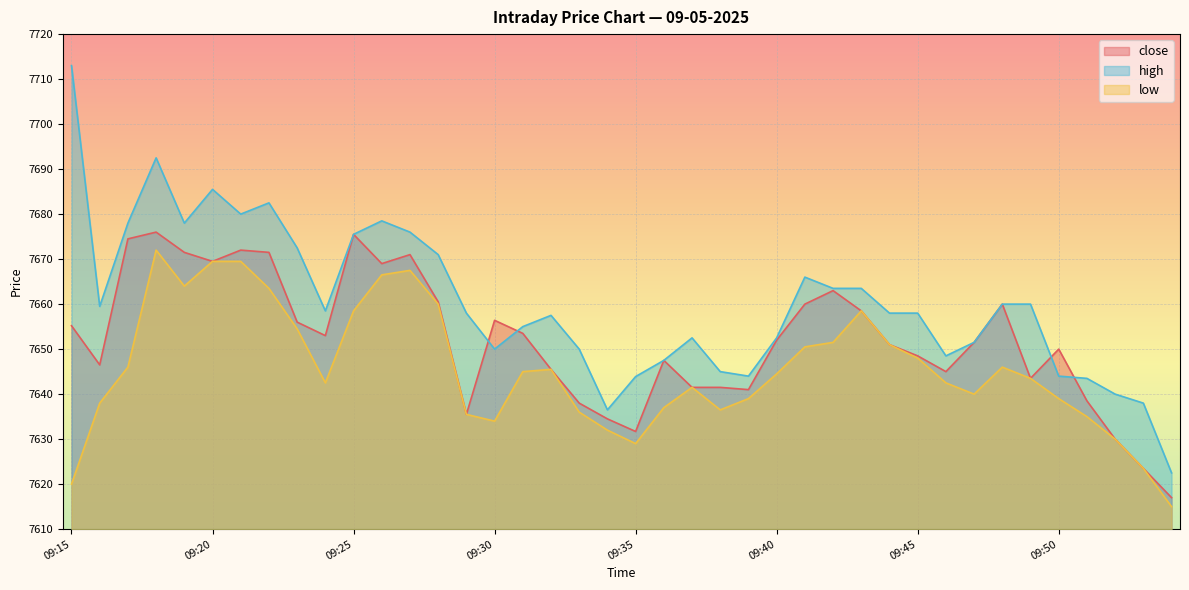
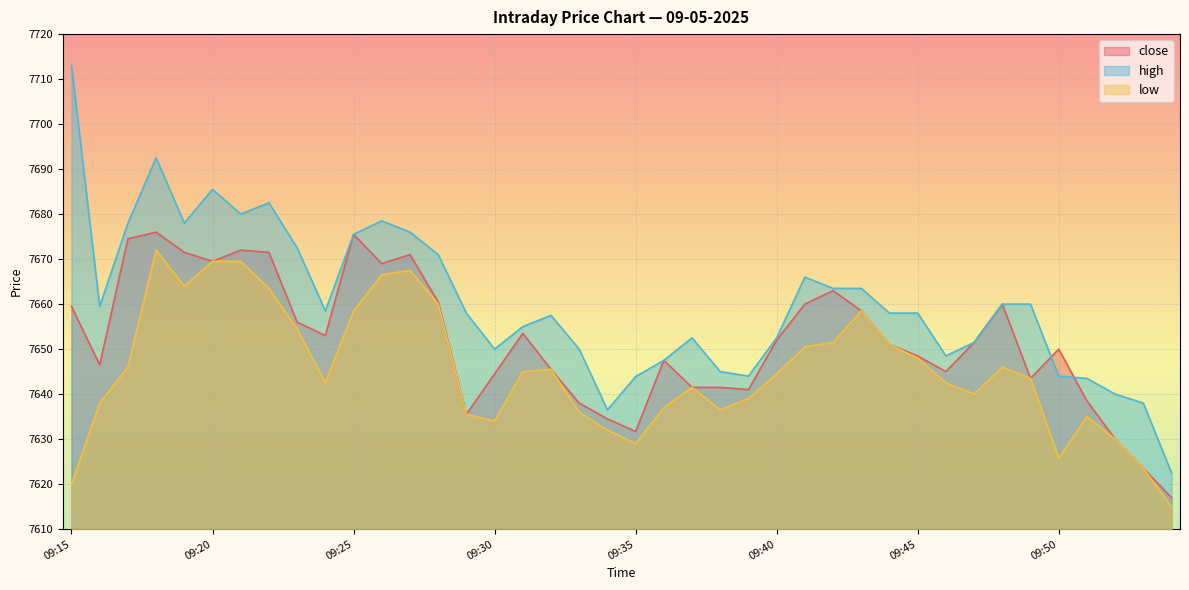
close, 09:15: 7655 -> 7660
close, 09:30: 7656 -> 7645
low, 09:50: 7639 -> 7626
